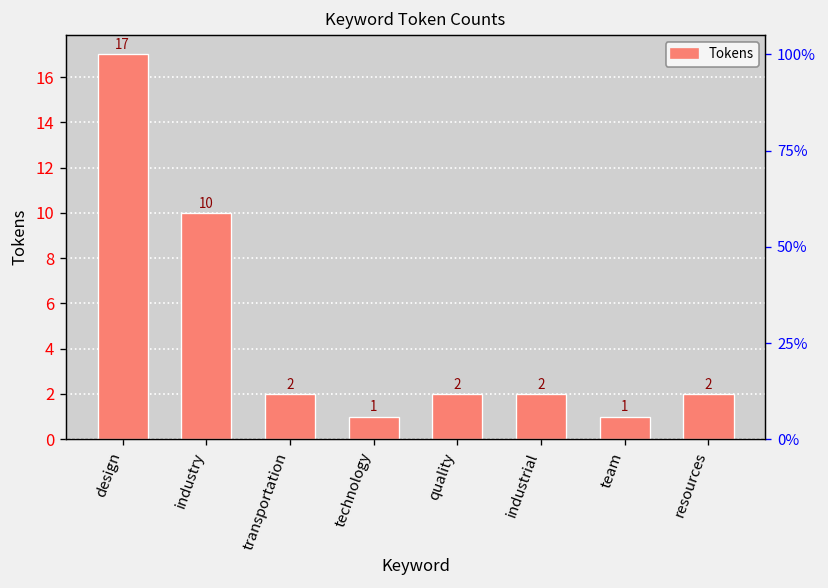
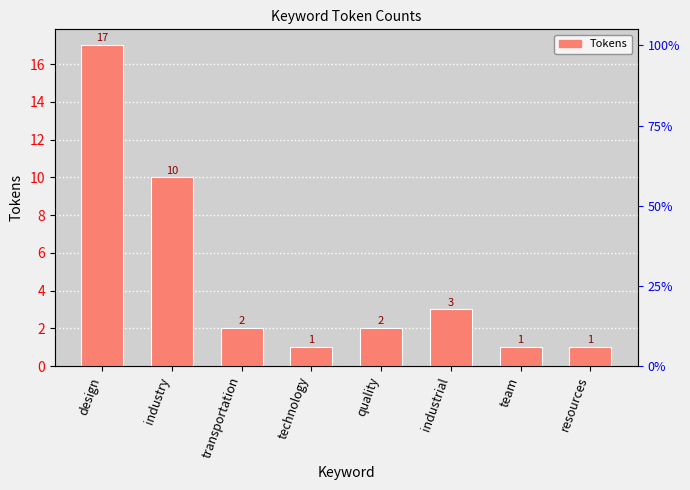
industrial: 2 -> 3
resources: 2 -> 1
